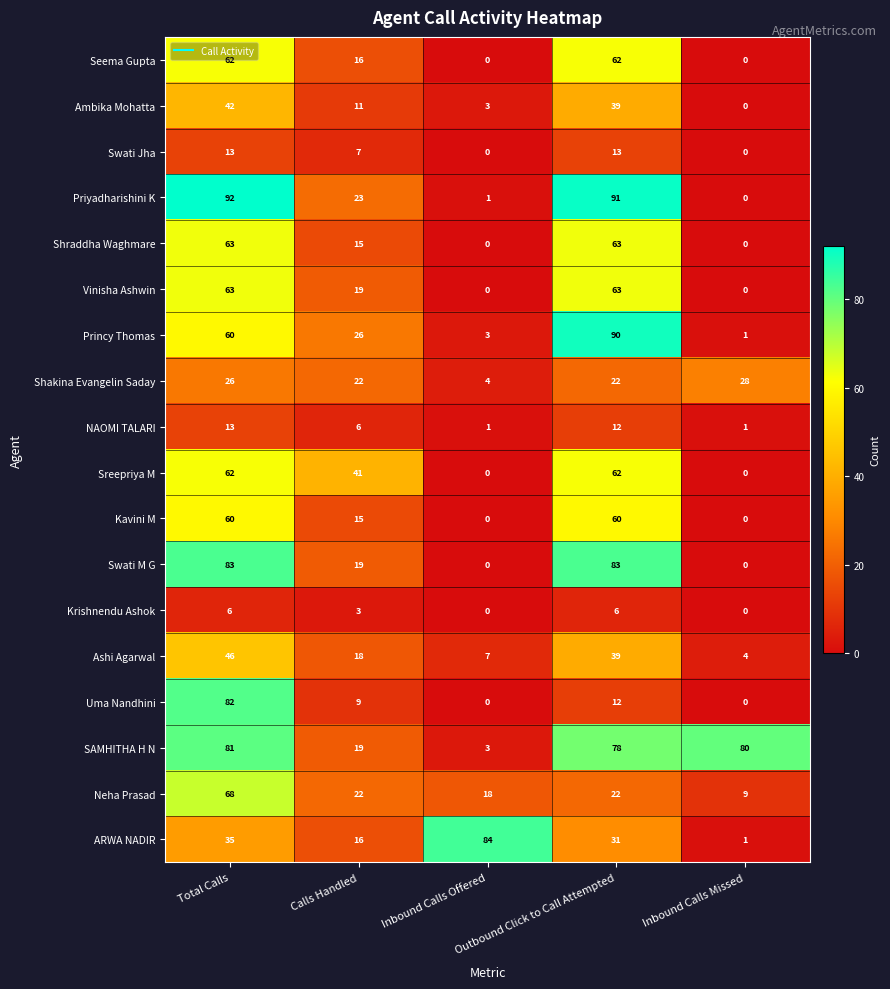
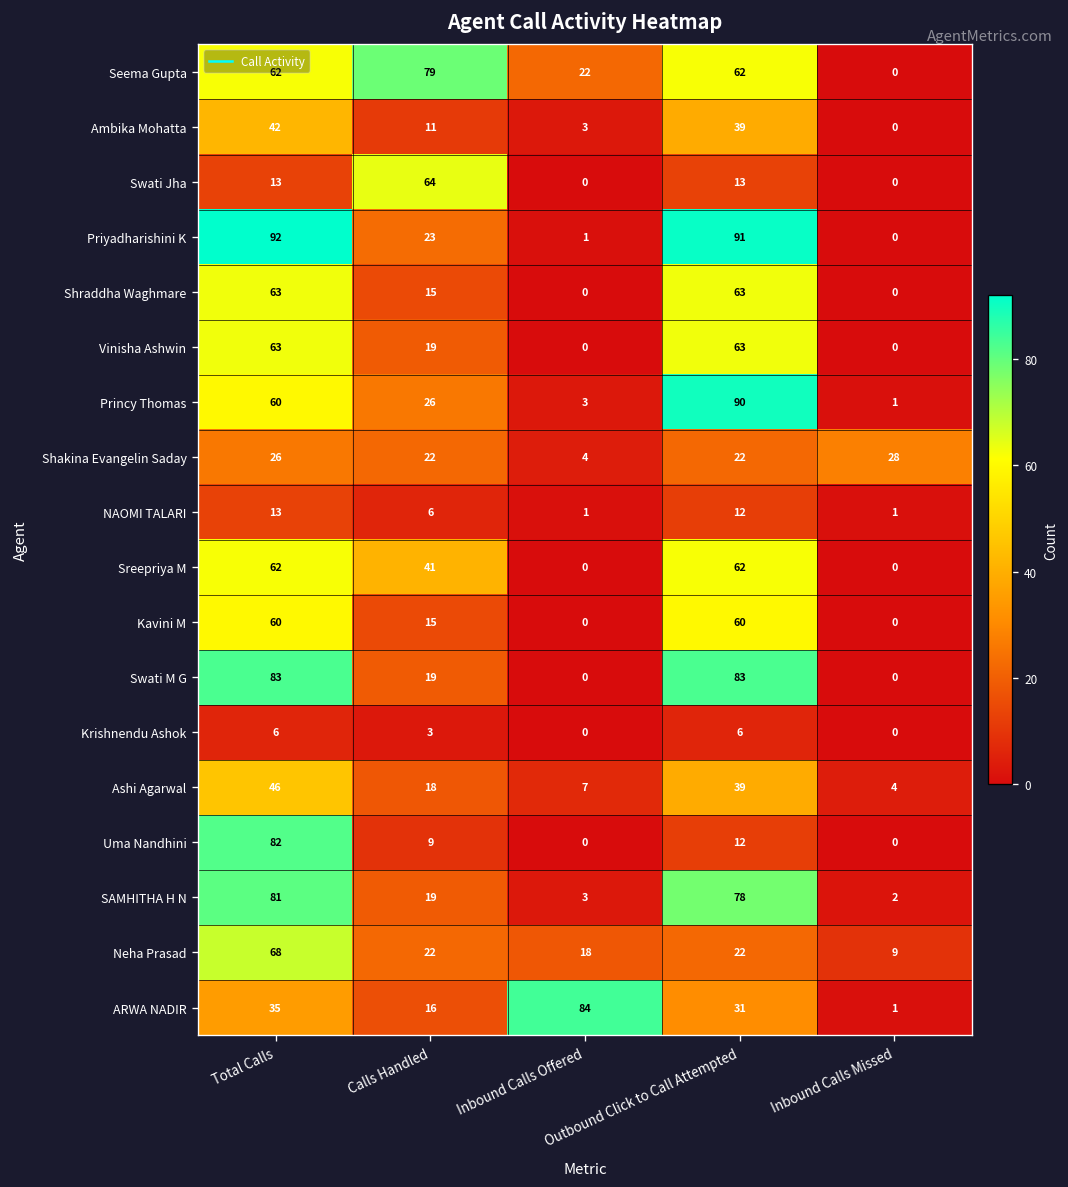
Seema Gupta, Calls Handled: 16 -> 79
Seema Gupta, Inbound Calls Offered: 0 -> 22
Swati Jha, Calls Handled: 7 -> 64
SAMHITHA H N, Inbound Calls Missed: 80 -> 2
